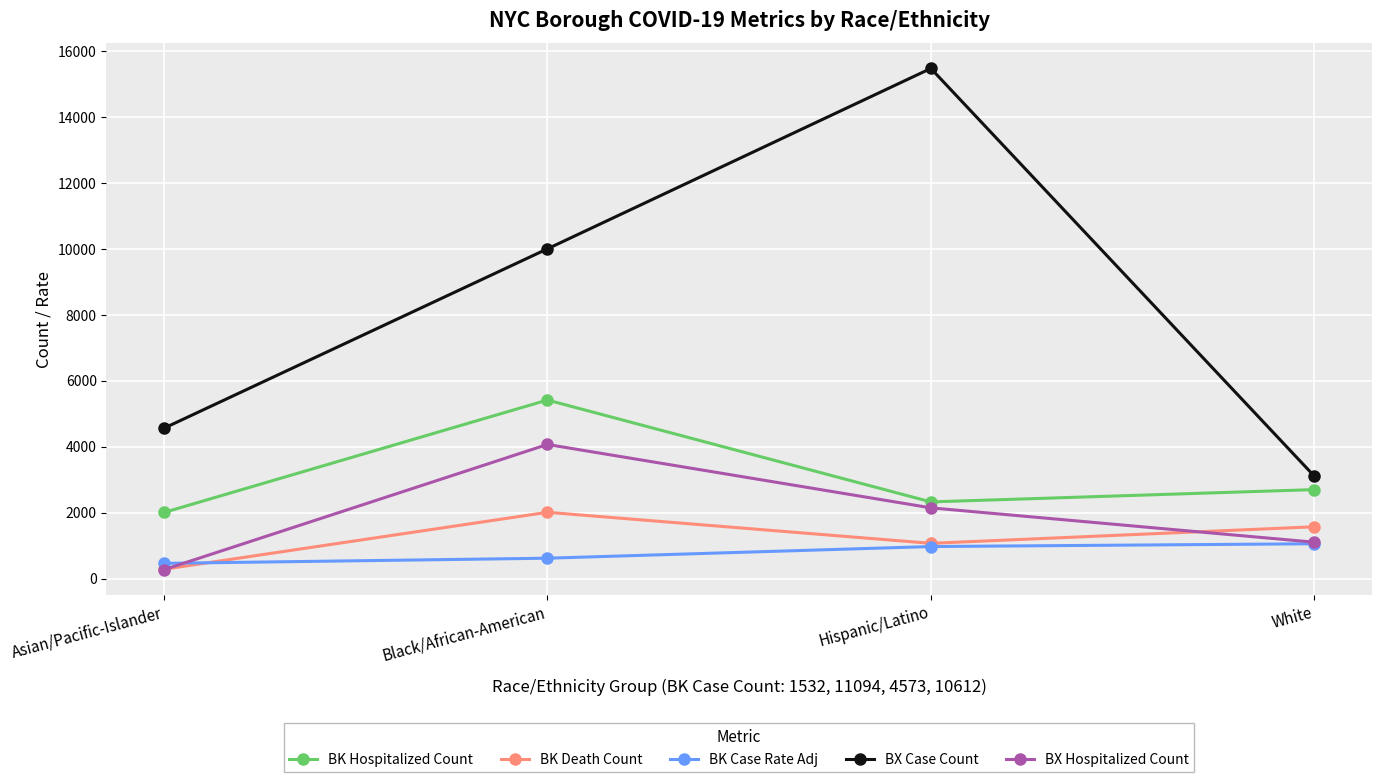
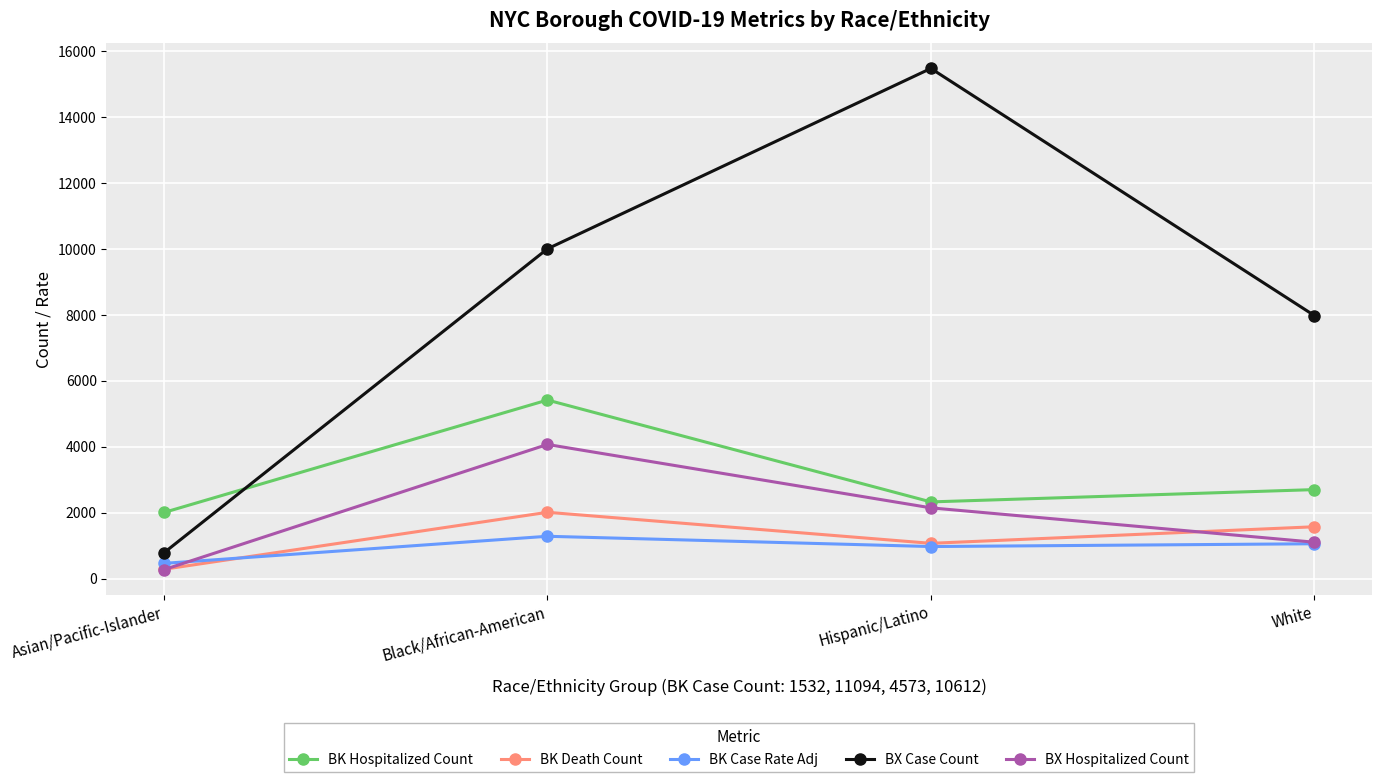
BX Case Count, Asian/Pacific-Islander: 4600 -> 800
BK Case Rate Adj, Black/African-American: 600 -> 1300
BX Case Count, White: 3100 -> 8000
